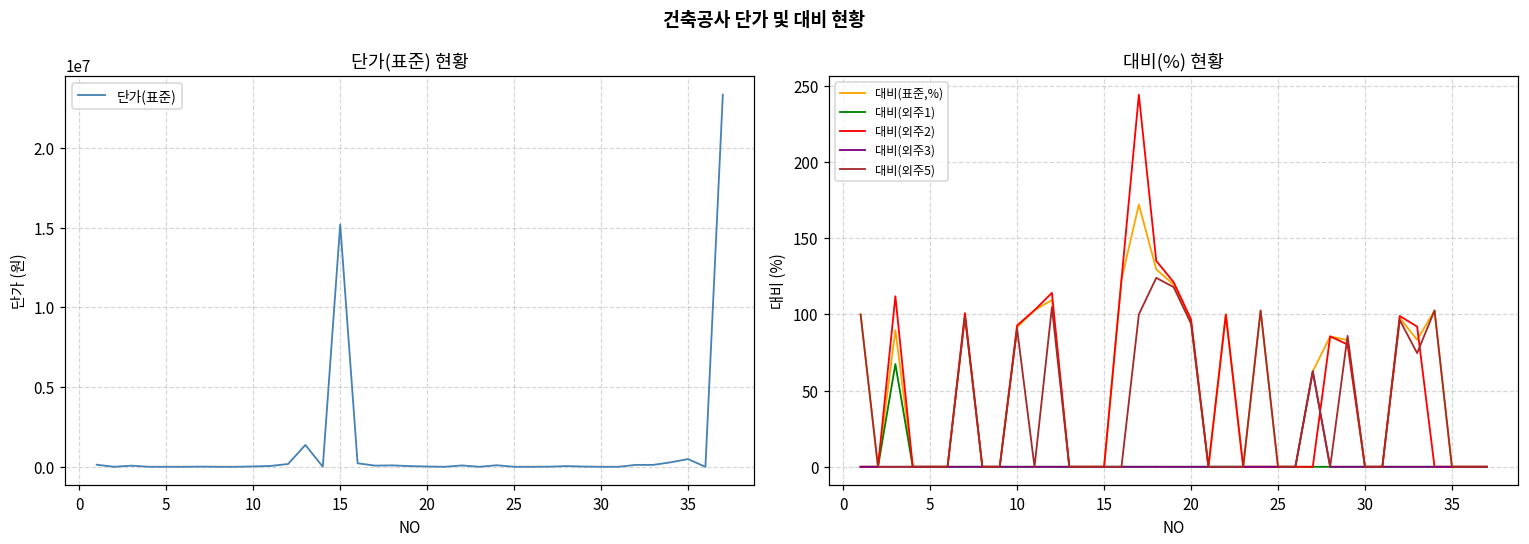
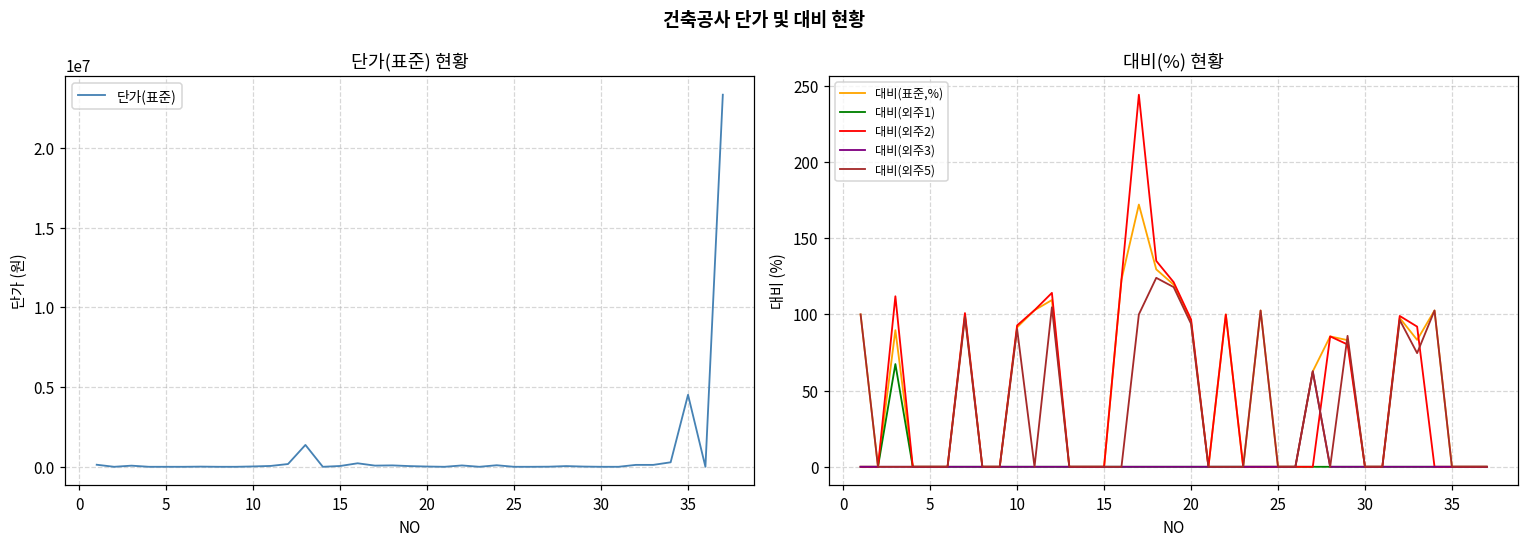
단가(표준) 현황, 15: 15200000 -> 100000
단가(표준) 현황, 35: 500000 -> 4500000
